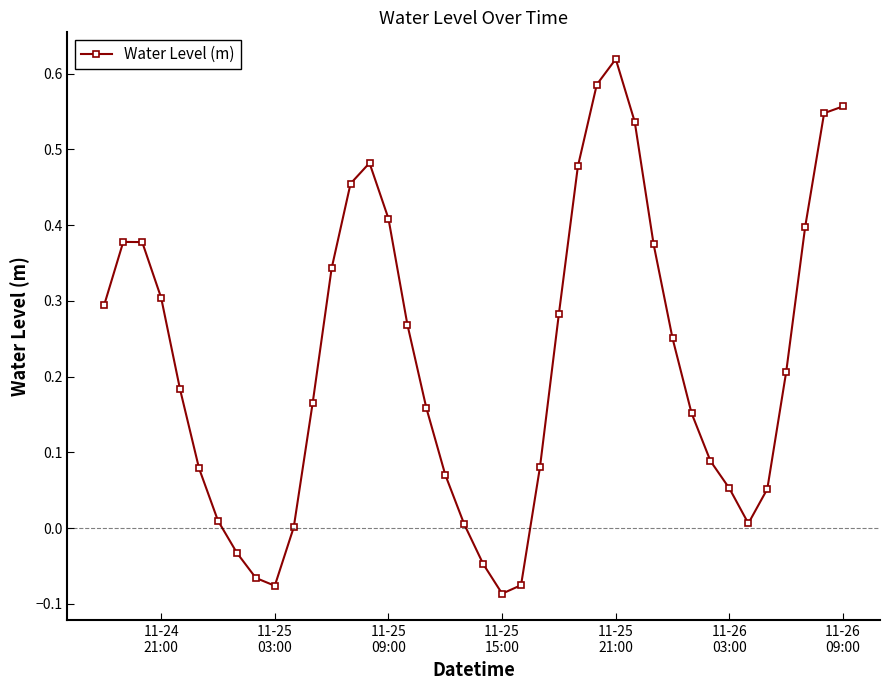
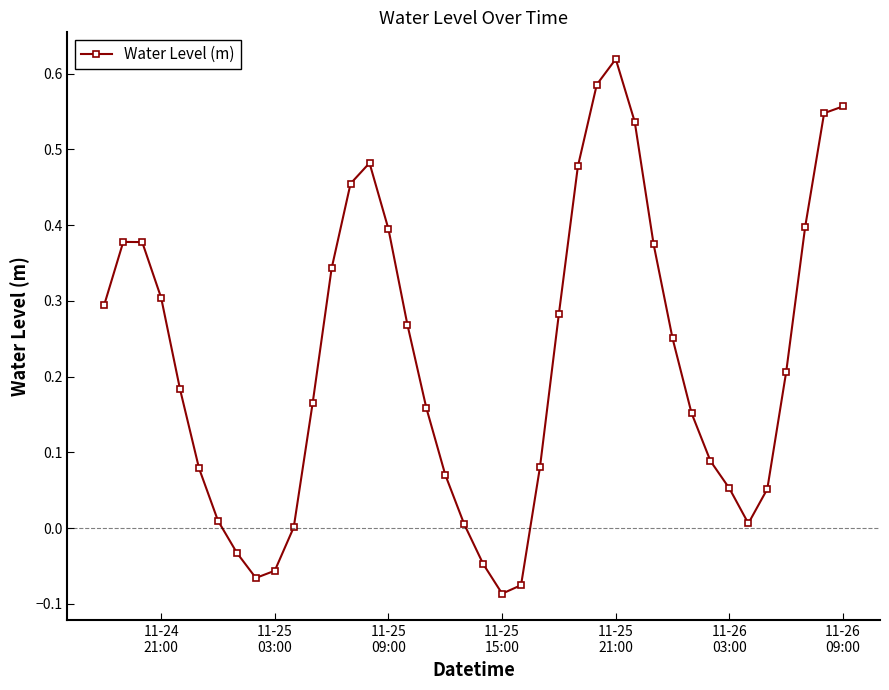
11-25 03:00: -0.08 -> -0.06
11-25 09:00: 0.41 -> 0.39
